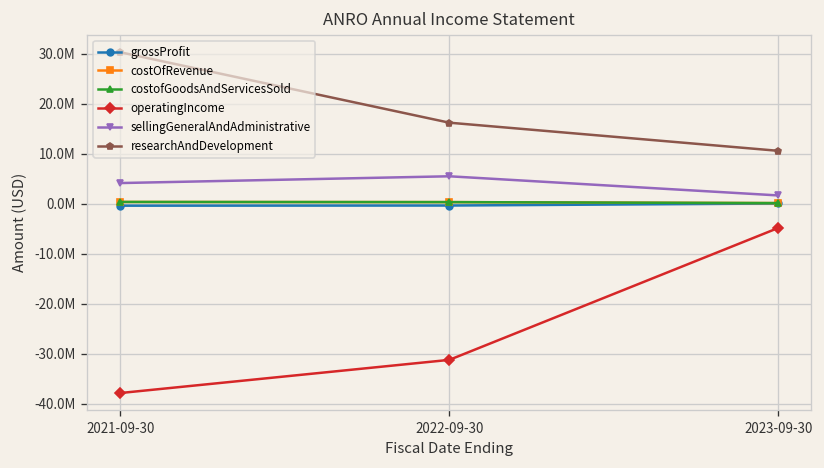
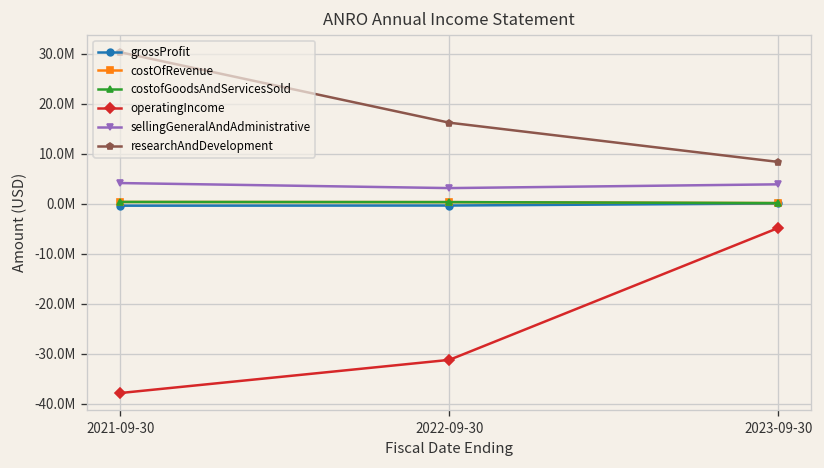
sellingGeneralAndAdministrative, 2022-09-30: 6000000 -> 3000000
sellingGeneralAndAdministrative, 2023-09-30: 2000000 -> 4000000
researchAndDevelopment, 2023-09-30: 11000000 -> 8000000
